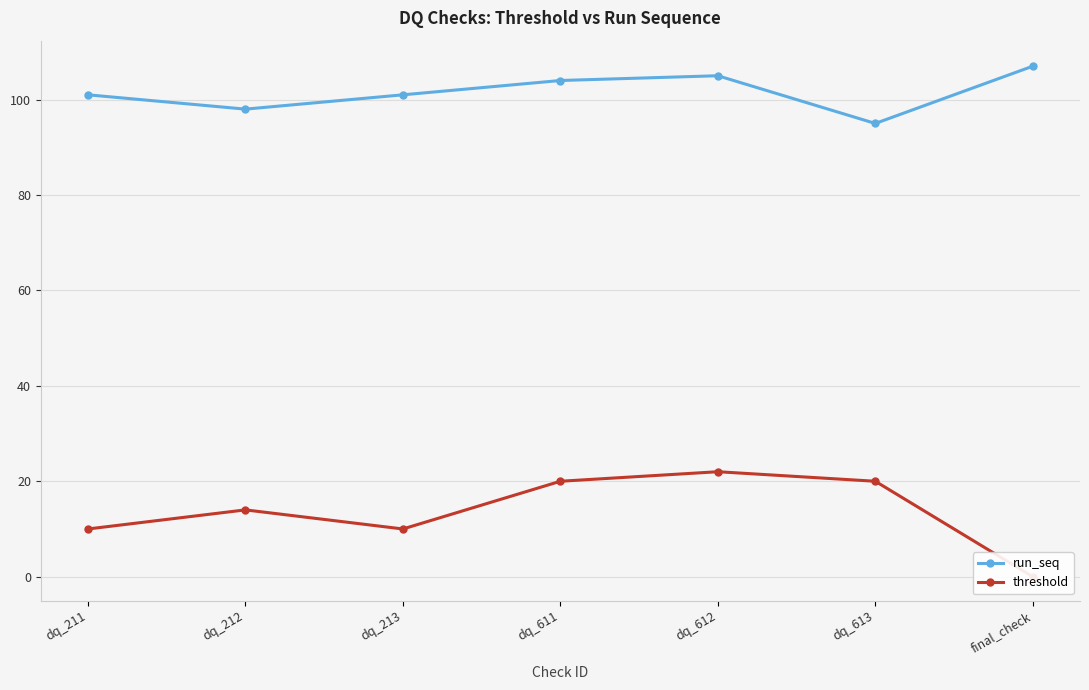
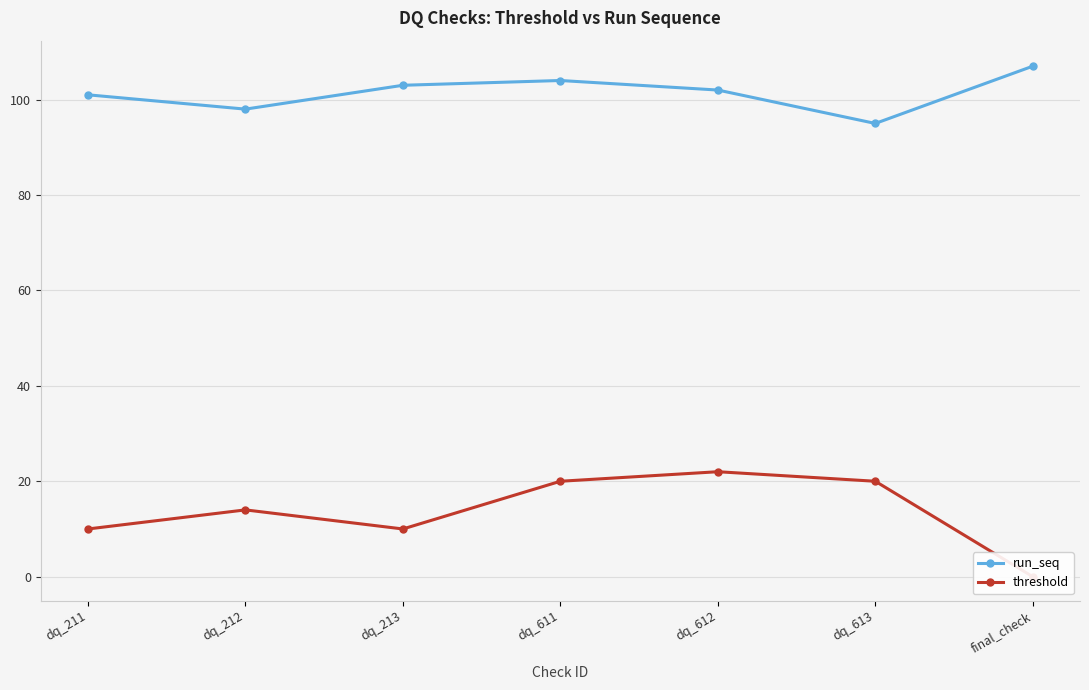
run_seq, dq_213: 101 -> 103
run_seq, dq_612: 105 -> 102
